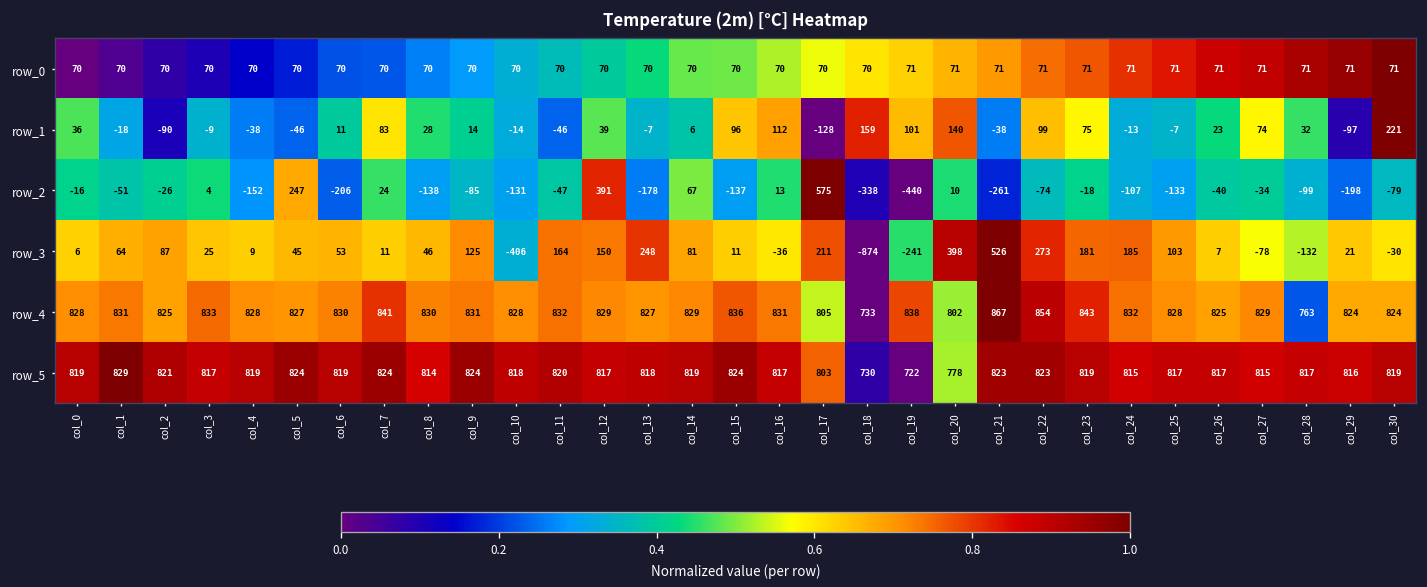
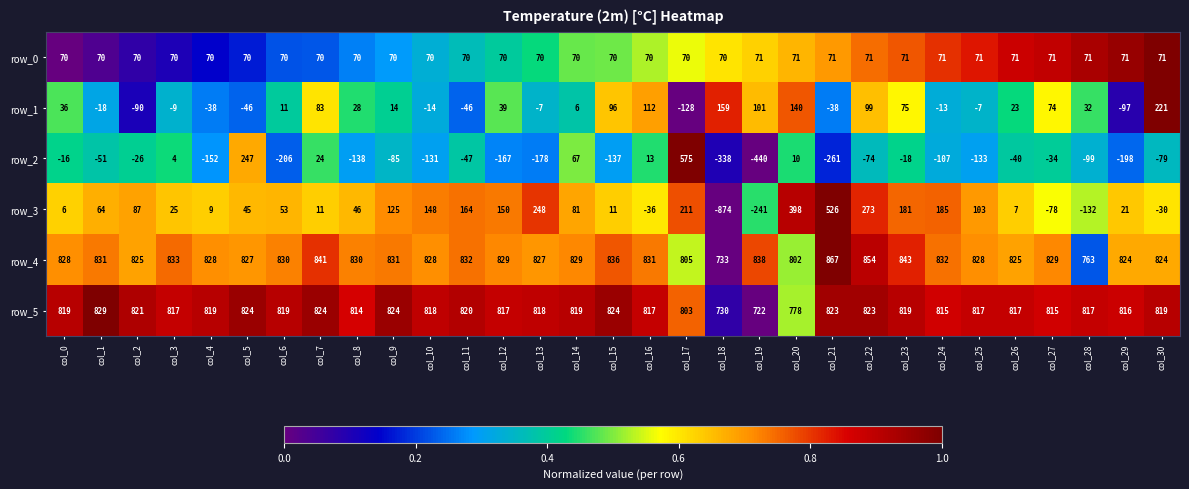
row_2, col_12: 391 -> -167
row_3, col_10: -406 -> 148
